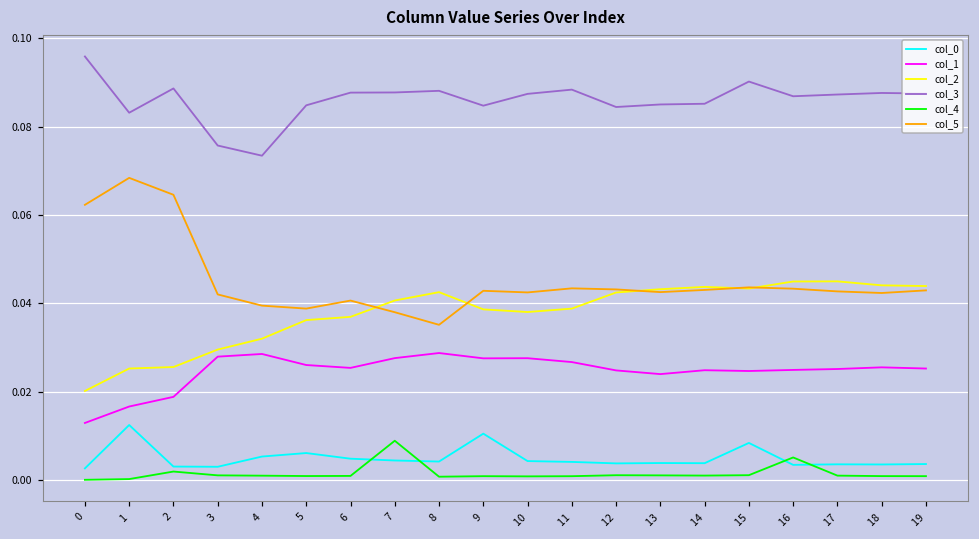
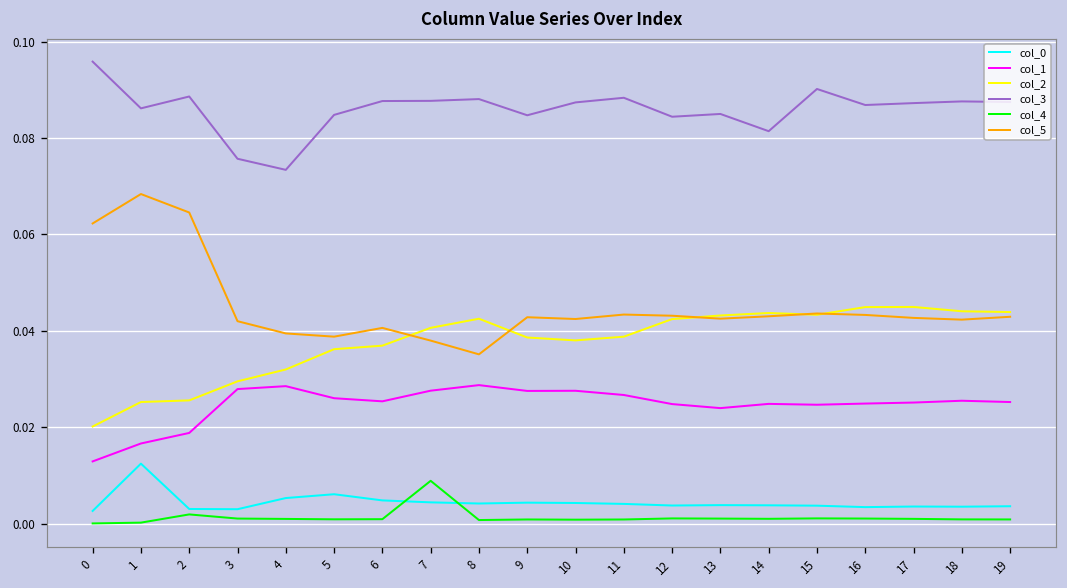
col_3, 1: 0.083 -> 0.086
col_0, 9: 0.010 -> 0.004
col_3, 14: 0.085 -> 0.081
col_0, 15: 0.008 -> 0.004
col_4, 16: 0.005 -> 0.001
